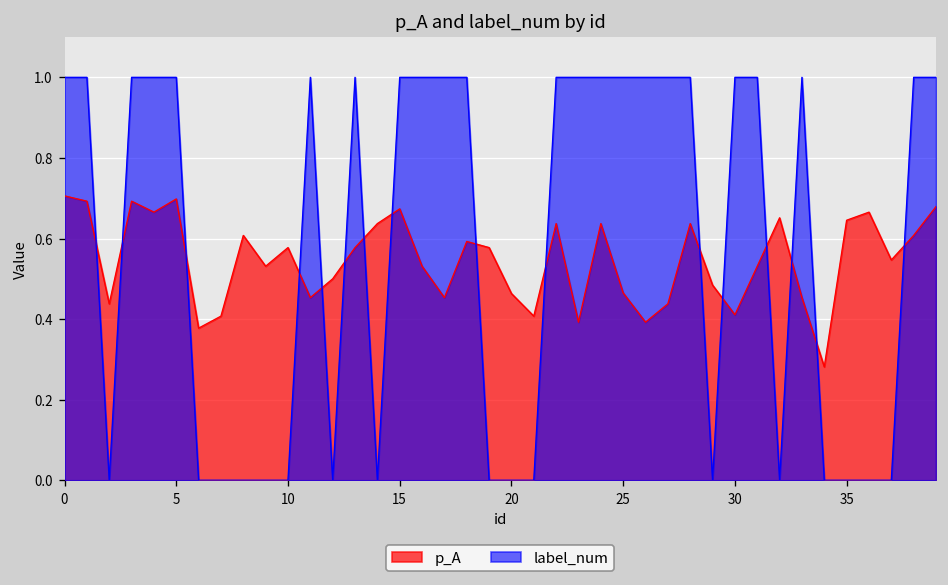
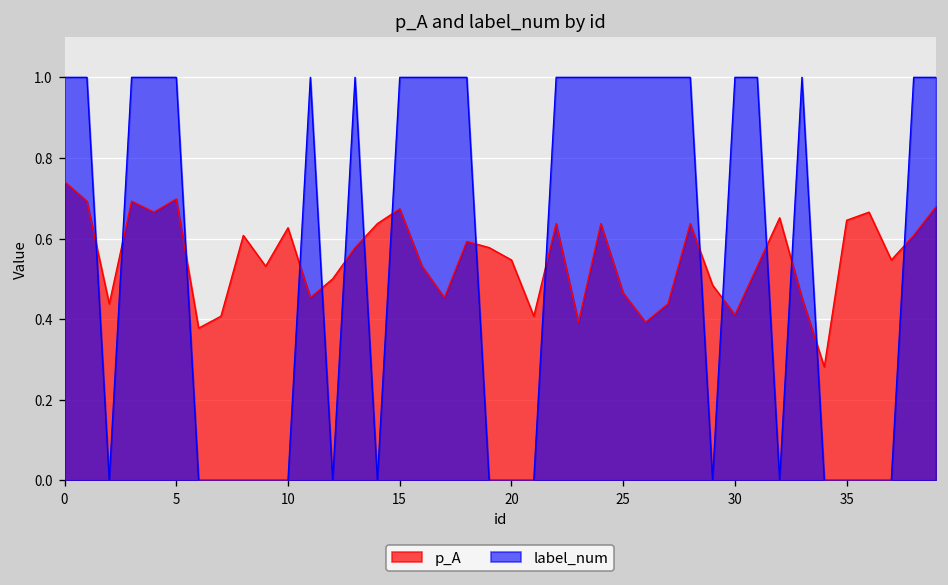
p_A, 0: 0.71 -> 0.74
p_A, 10: 0.58 -> 0.63
p_A, 20: 0.46 -> 0.55
